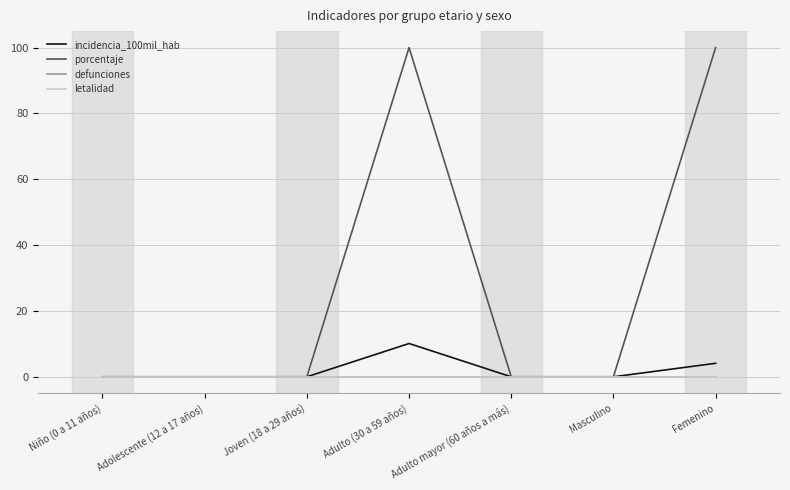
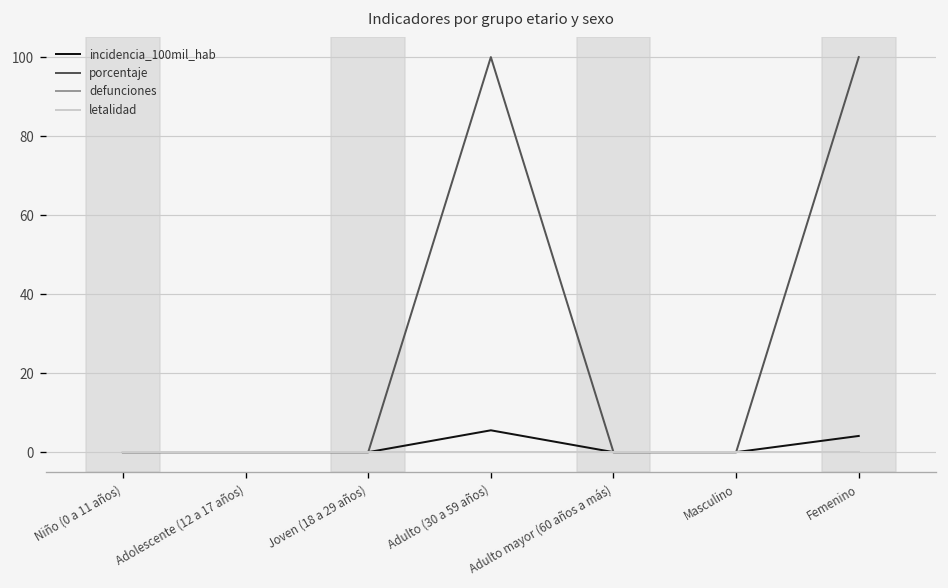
incidencia_100mil_hab, Adulto (30 a 59 años): 10 -> 6
